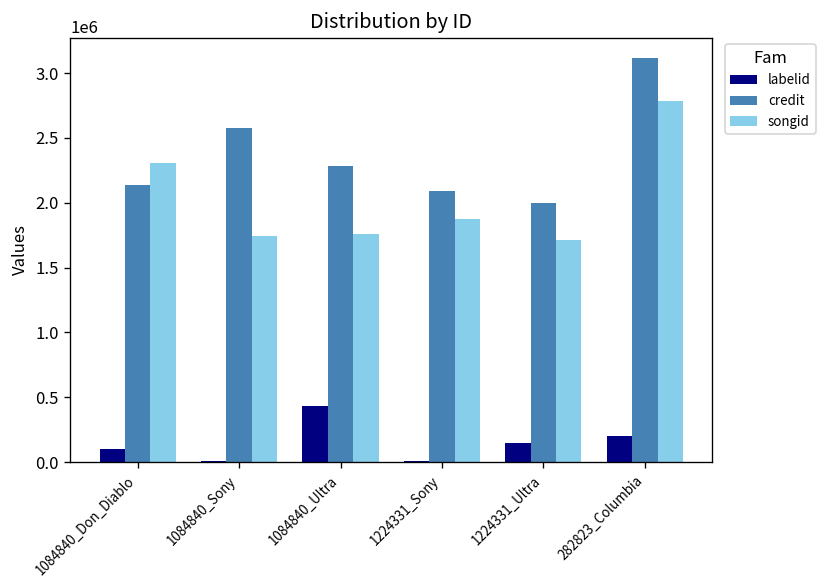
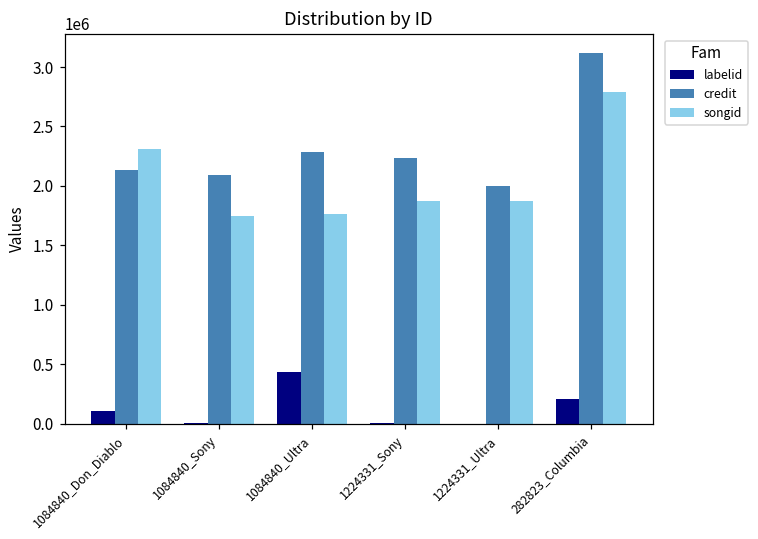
credit, 1084840_Sony: 2580000 -> 2090000
credit, 1224331_Sony: 2090000 -> 2230000
labelid, 1224331_Ultra: 150000 -> 0
songid, 1224331_Ultra: 1710000 -> 1870000
